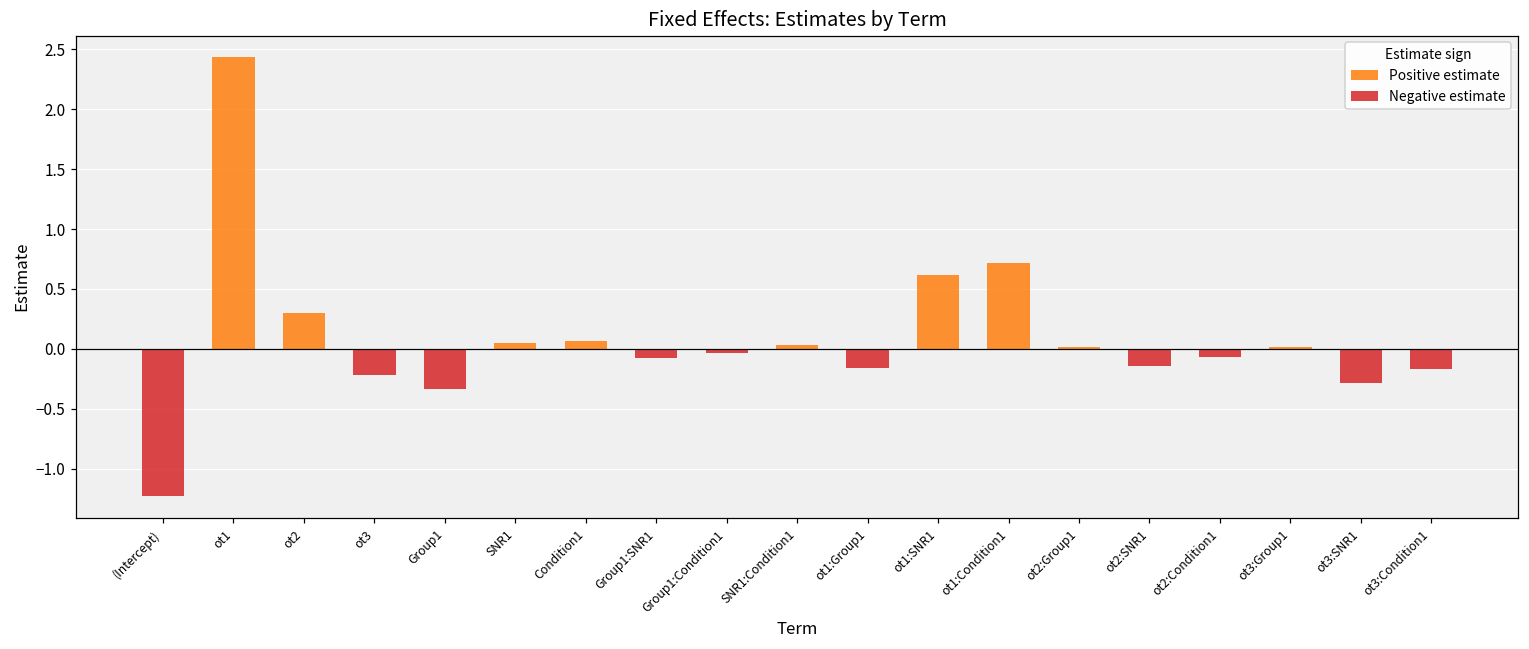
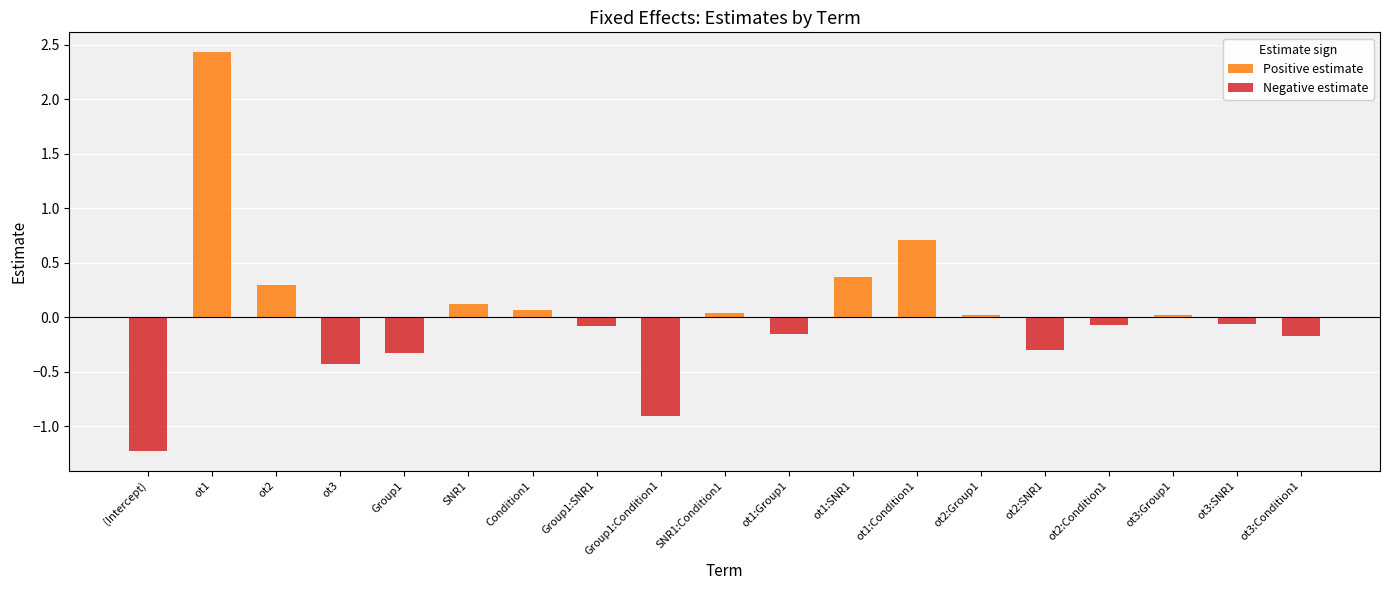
Negative estimate, ot3: -0.22 -> -0.43
Positive estimate, SNR1: 0.05 -> 0.12
Negative estimate, Group1:Condition1: -0.04 -> -0.91
Positive estimate, ot1:SNR1: 0.62 -> 0.37
Negative estimate, ot2:SNR1: -0.14 -> -0.30
Negative estimate, ot3:SNR1: -0.28 -> -0.06
